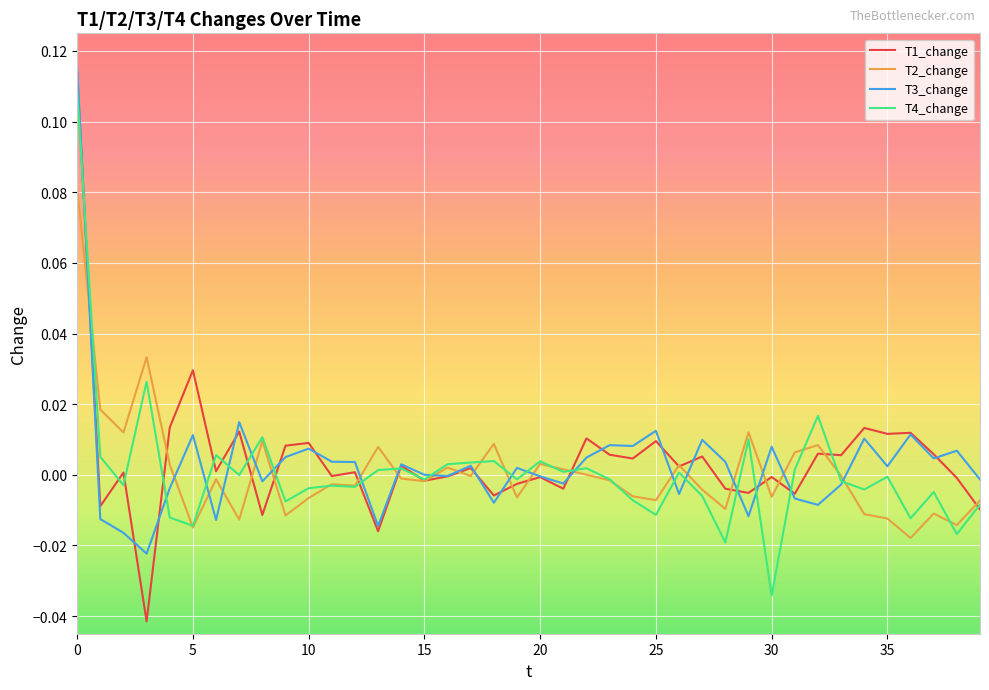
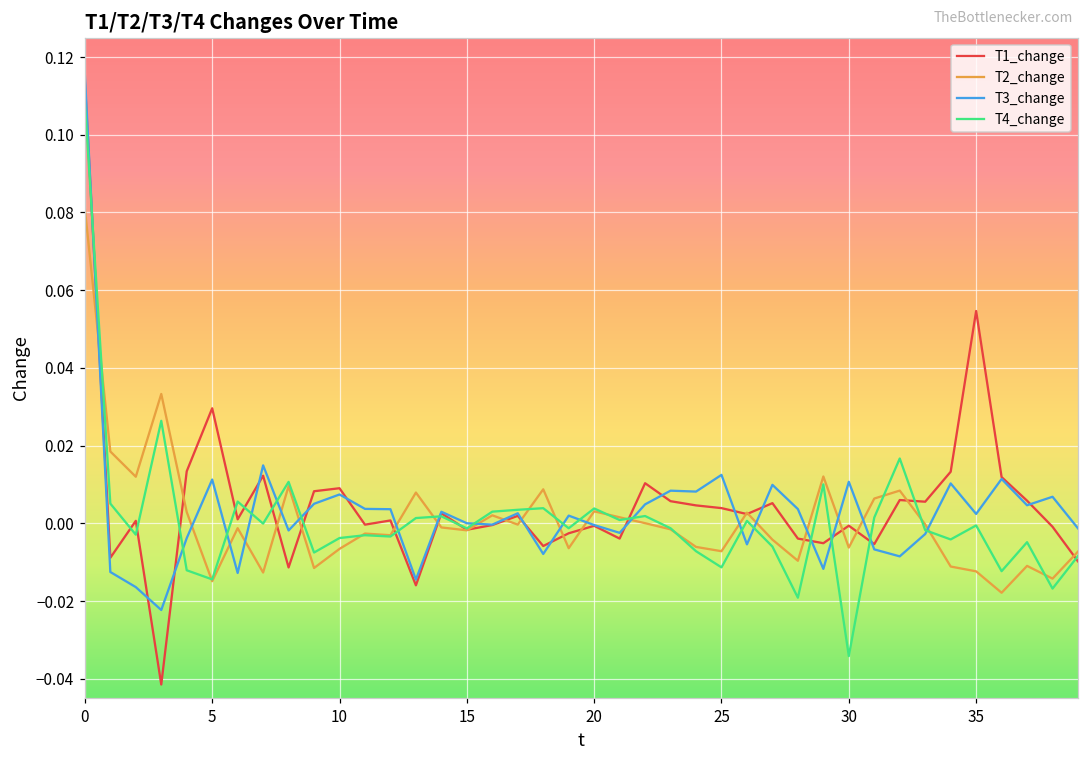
T1_change, 25: 0.010 -> 0.004
T3_change, 30: 0.008 -> 0.011
T1_change, 35: 0.012 -> 0.055
